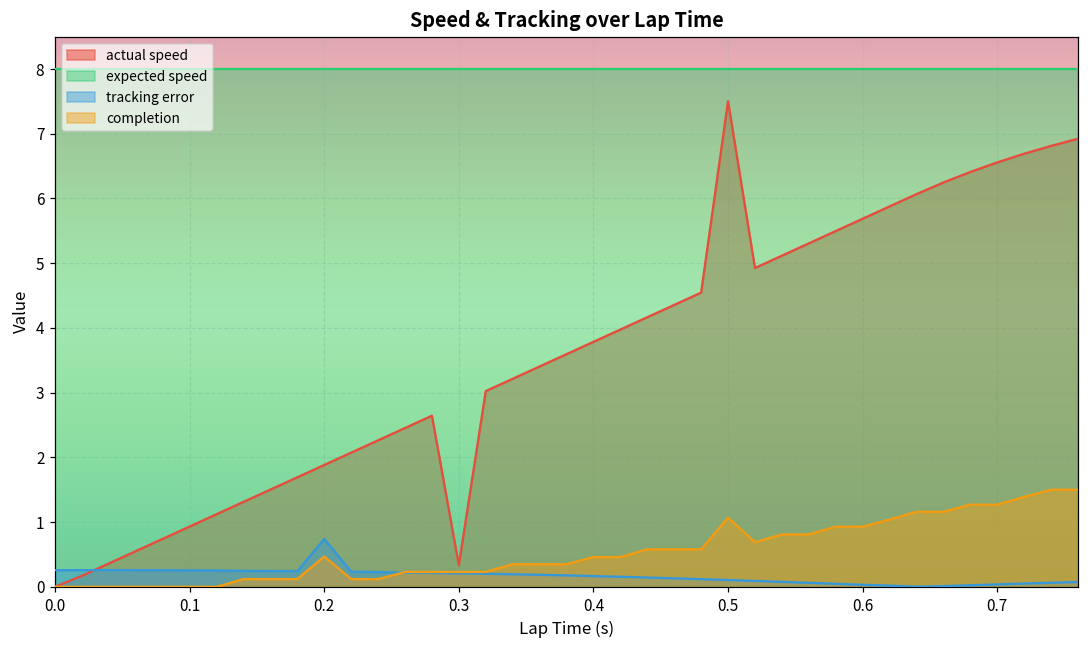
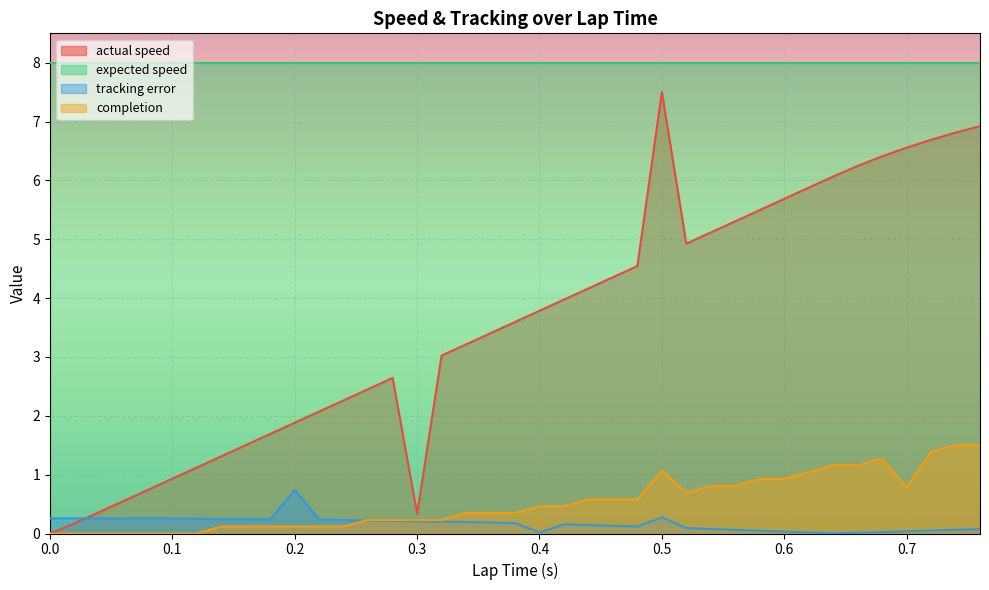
completion, 0.2: 0.5 -> 0.1
tracking error, 0.4: 0.2 -> 0.0
tracking error, 0.5: 0.1 -> 0.3
completion, 0.7: 1.3 -> 0.8
